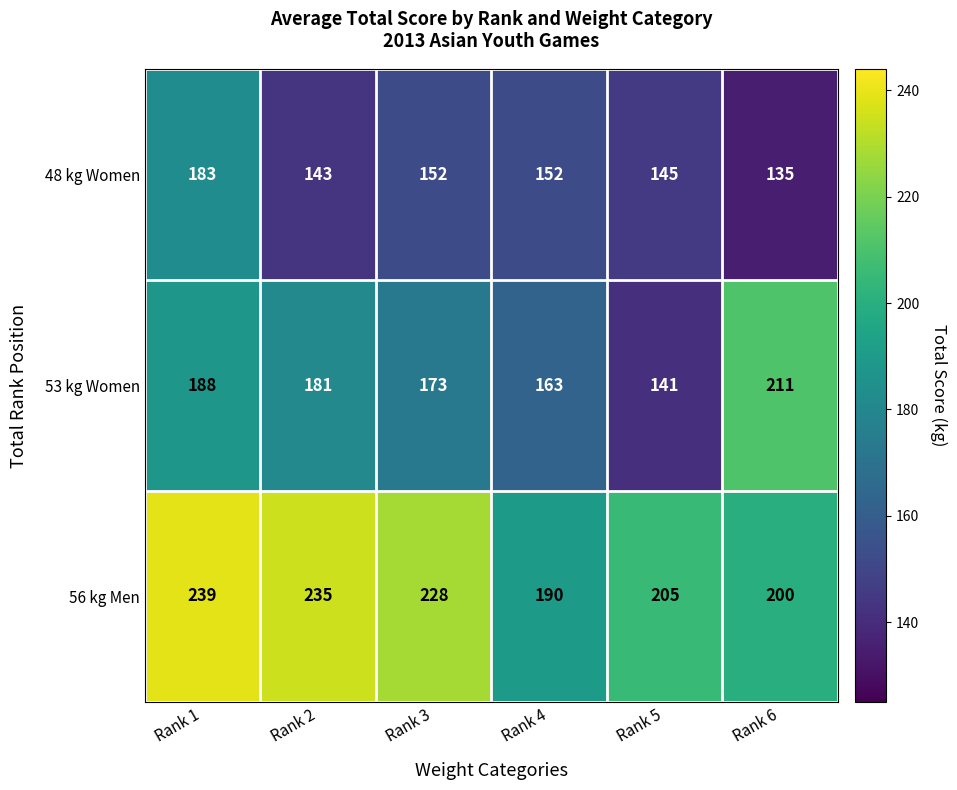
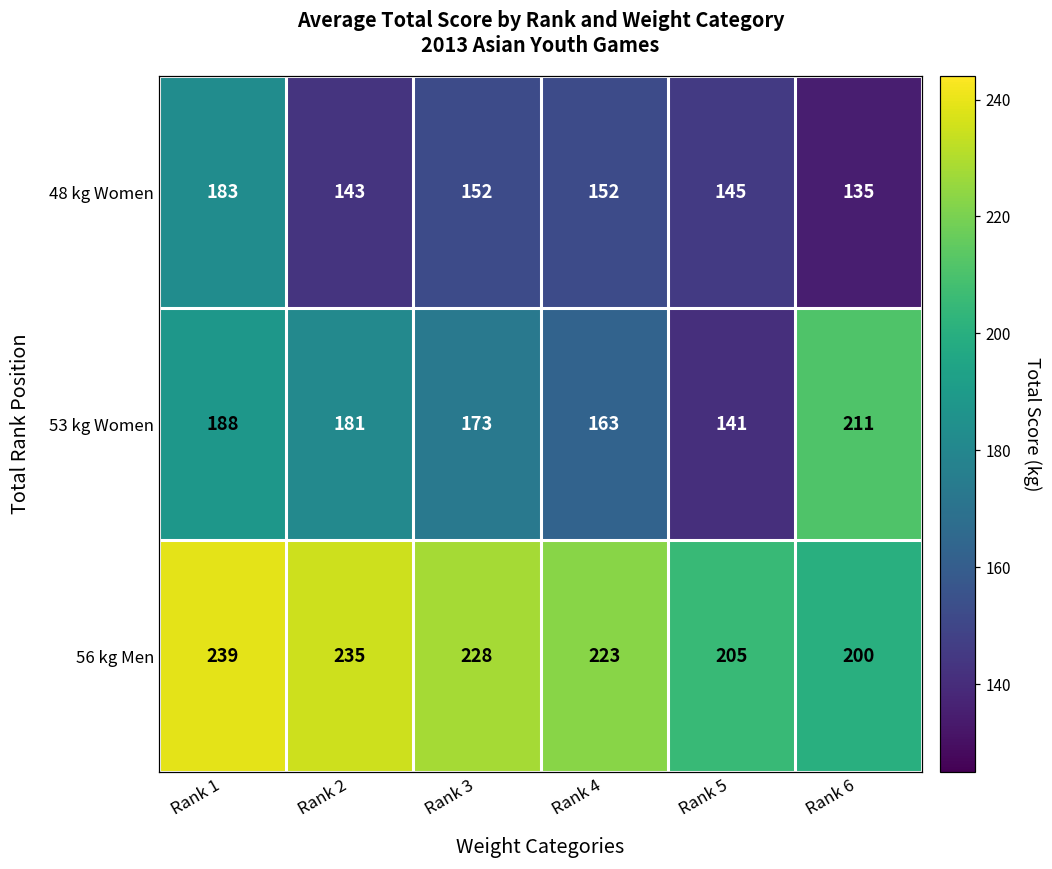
56 kg Men, Rank 4: 190 -> 223
